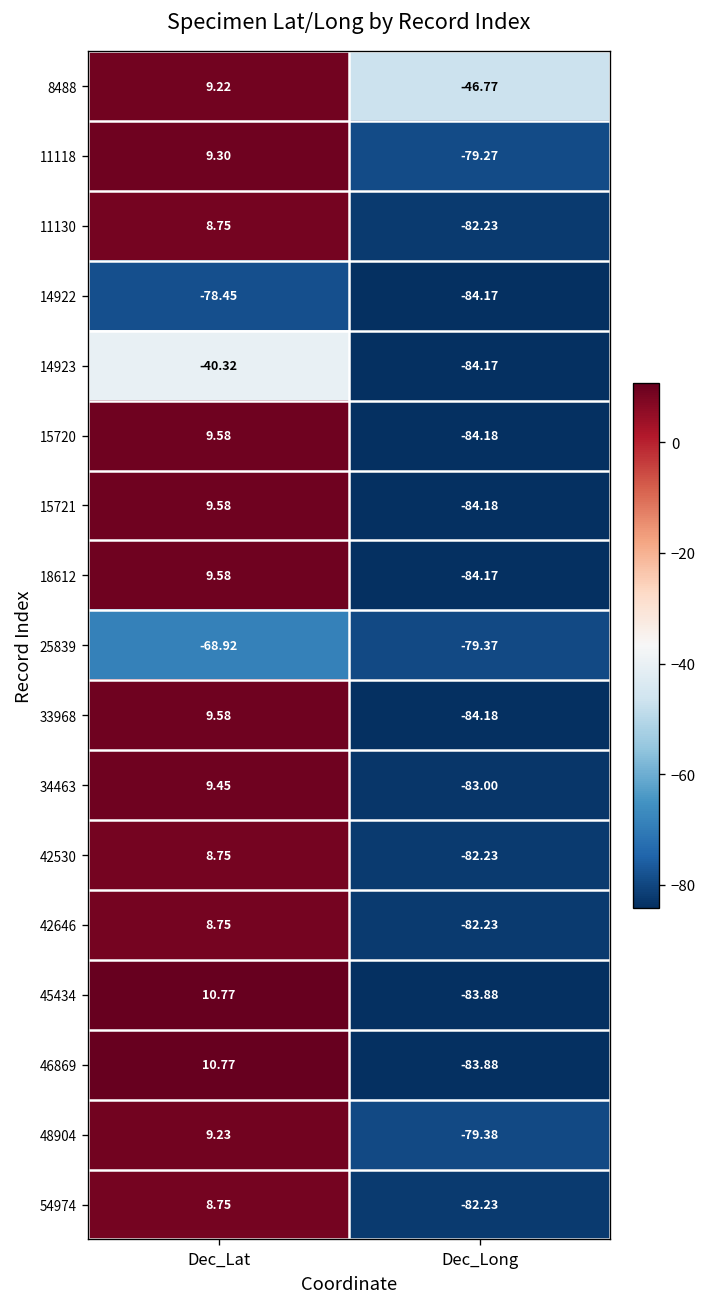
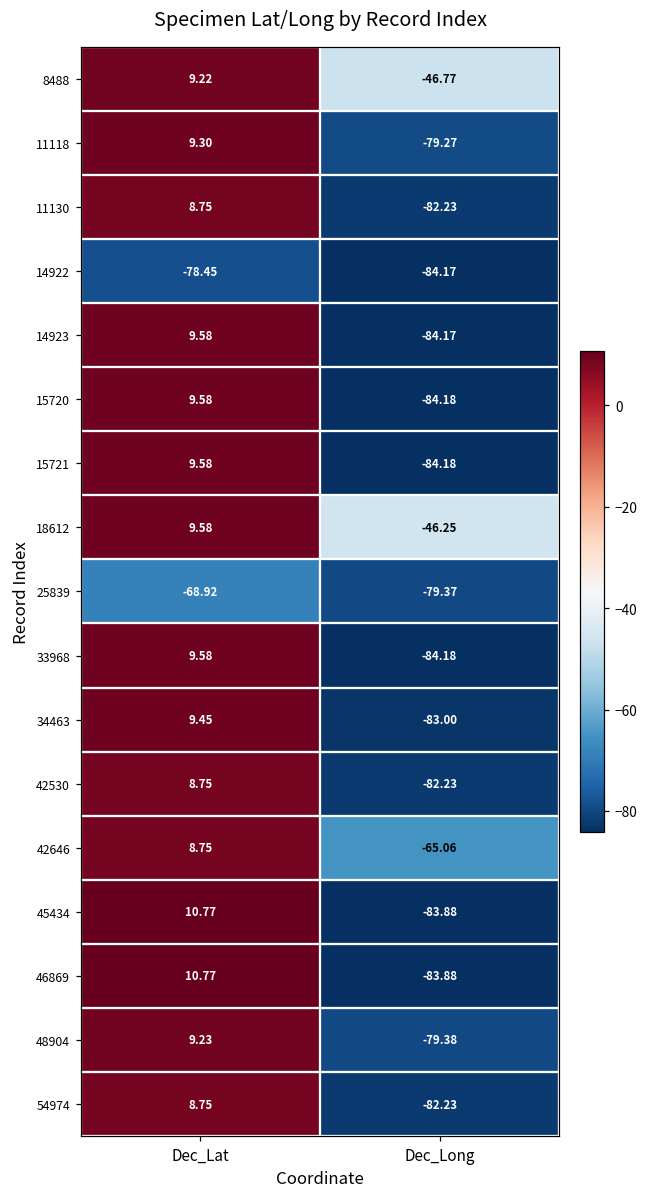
14923, Dec_Lat: -40.32 -> 9.58
18612, Dec_Long: -84.17 -> -46.25
42646, Dec_Long: -82.23 -> -65.06
